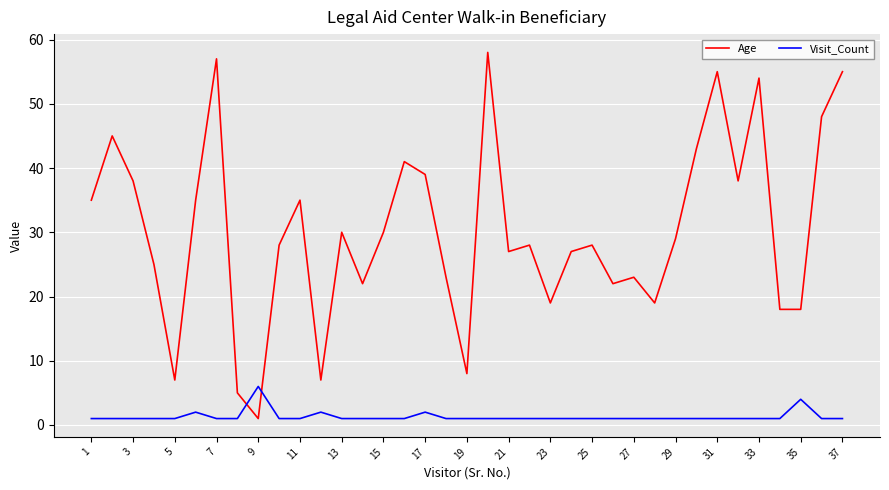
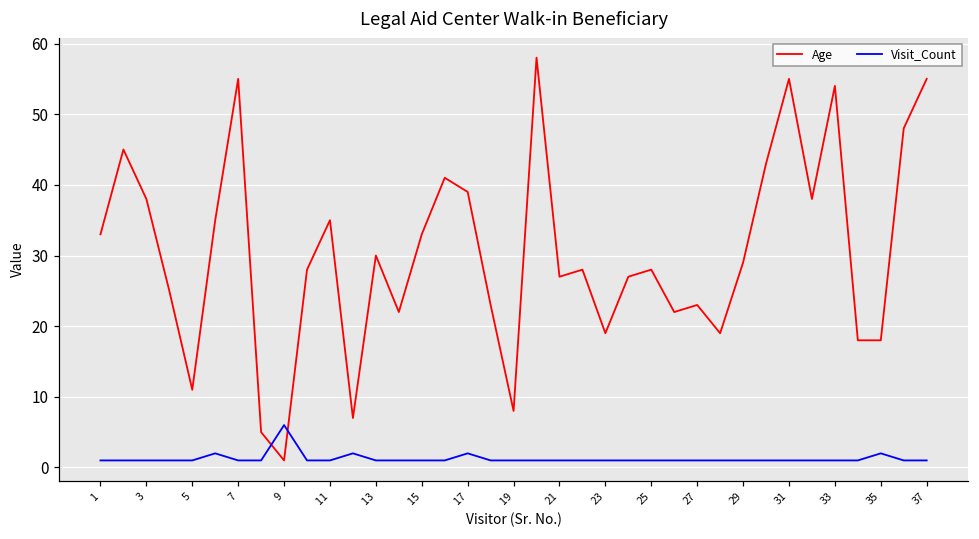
Age, 1: 35 -> 33
Age, 5: 7 -> 11
Age, 7: 57 -> 55
Age, 15: 30 -> 33
Visit_Count, 35: 4 -> 2
